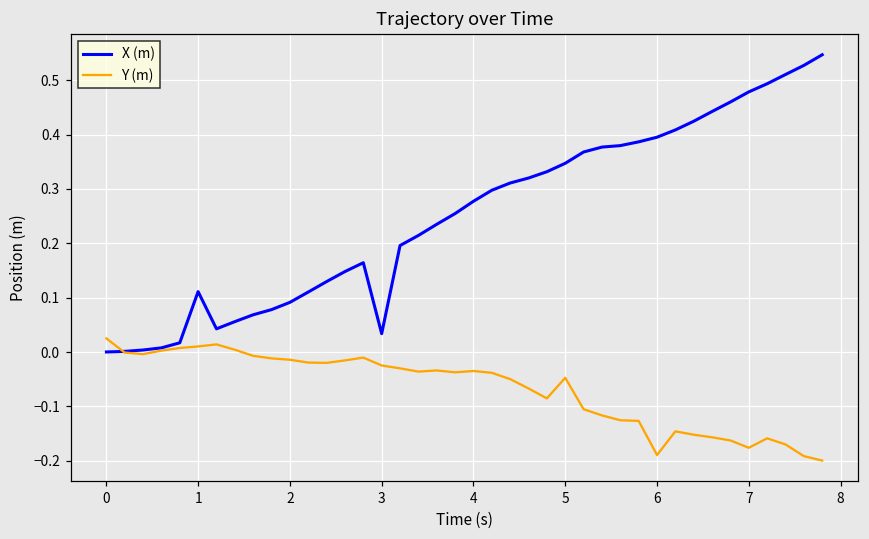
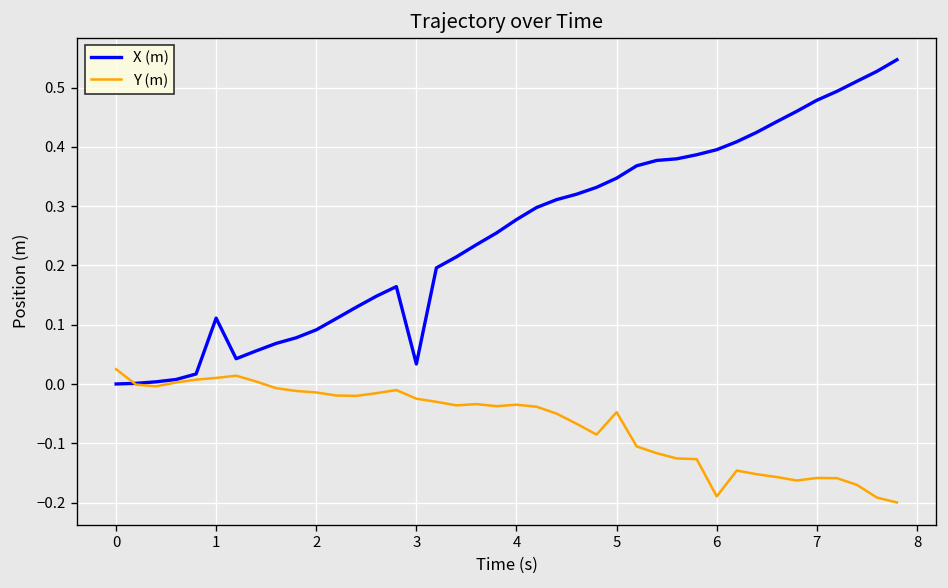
Y (m), 7: -0.18 -> -0.16
